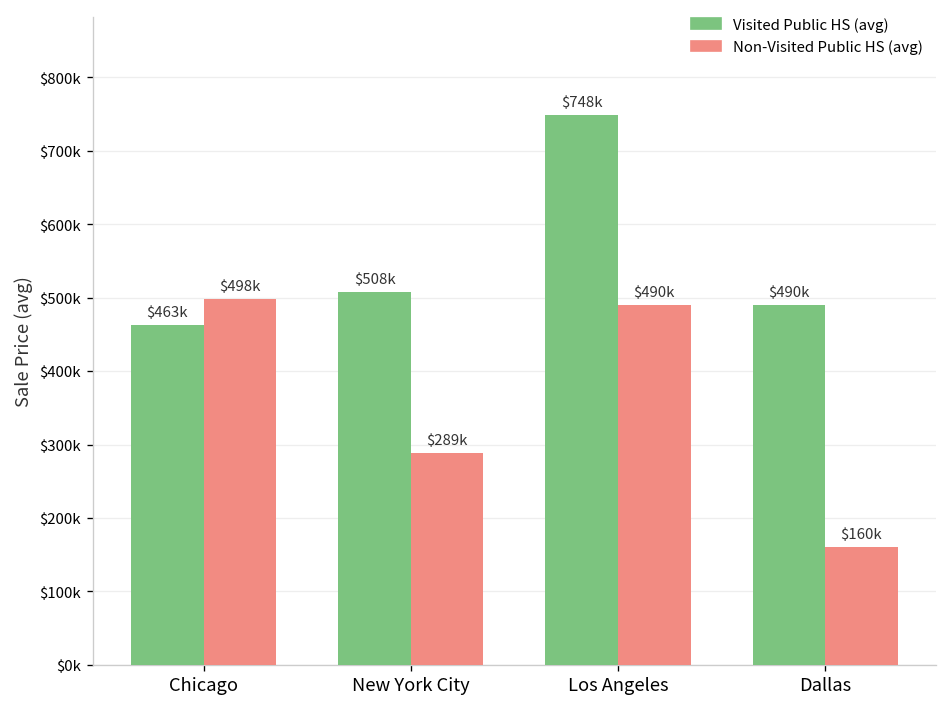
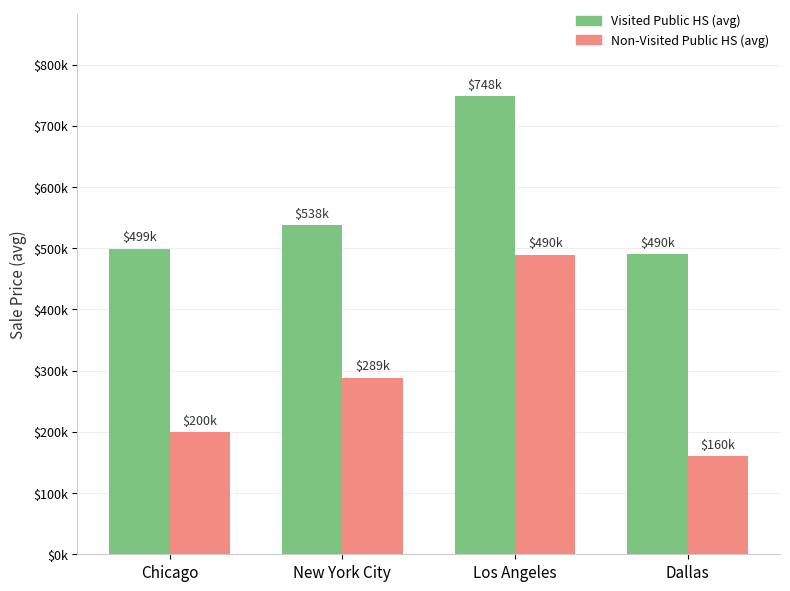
Visited Public HS (avg), Chicago: $463k -> $499k
Non-Visited Public HS (avg), Chicago: $498k -> $200k
Visited Public HS (avg), New York City: $508k -> $538k
